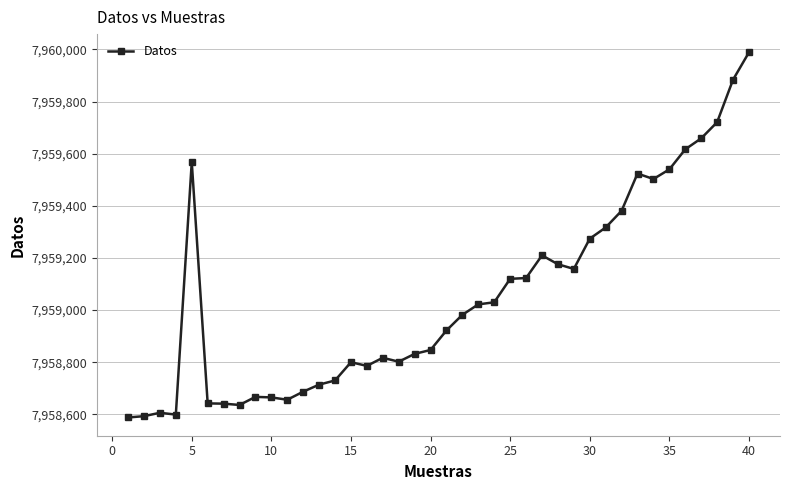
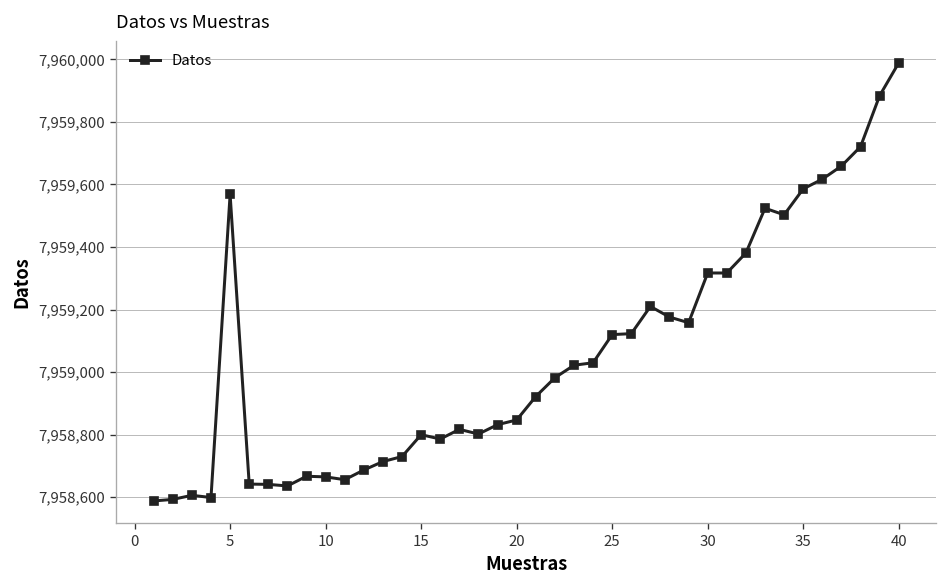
30: 7,959,270 -> 7,959,320
35: 7,959,540 -> 7,959,590
